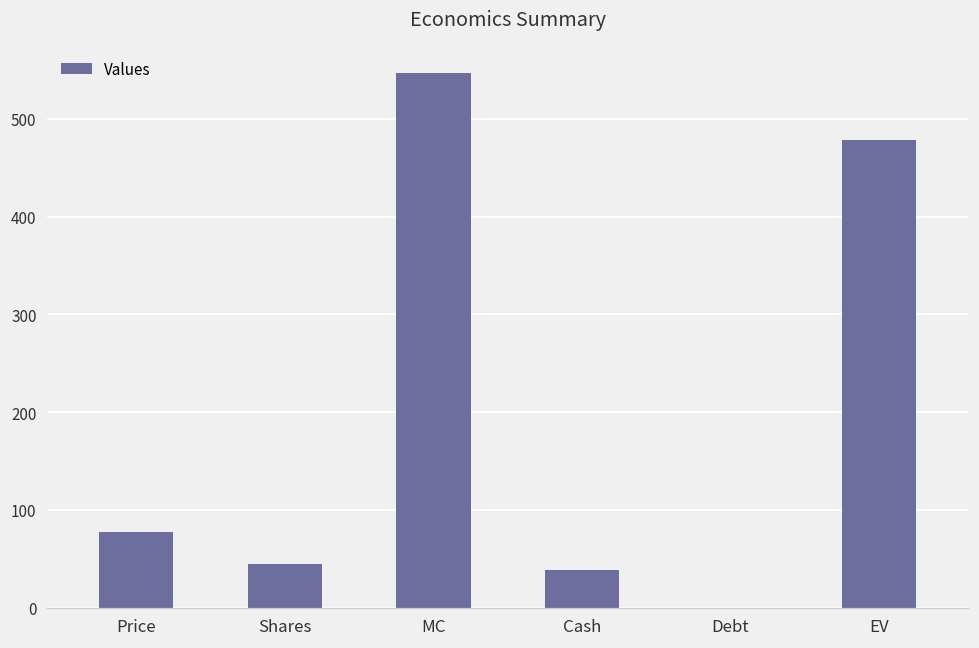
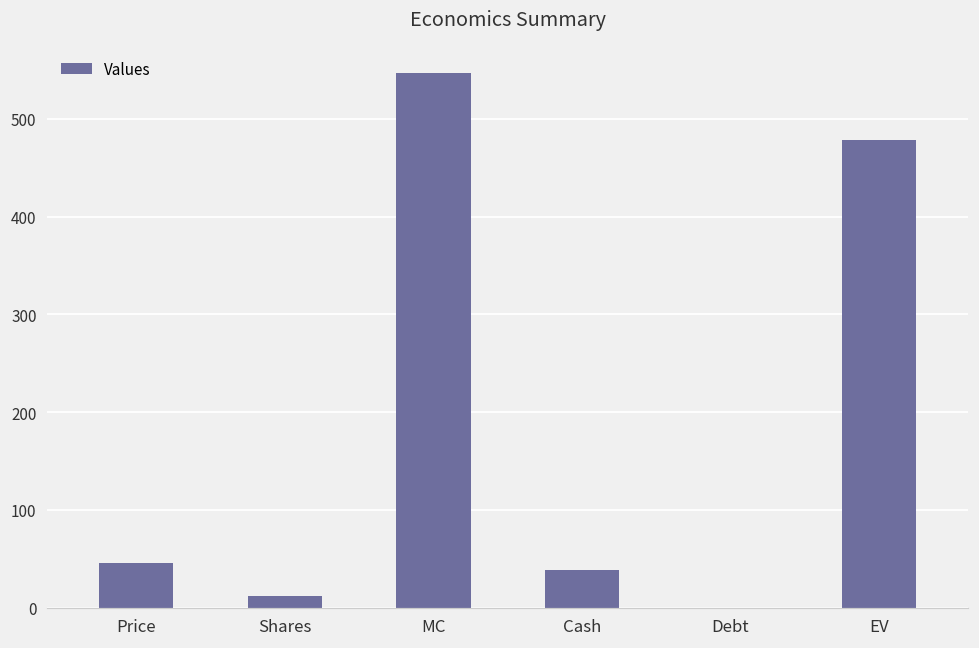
Price: 80 -> 50
Shares: 40 -> 10
